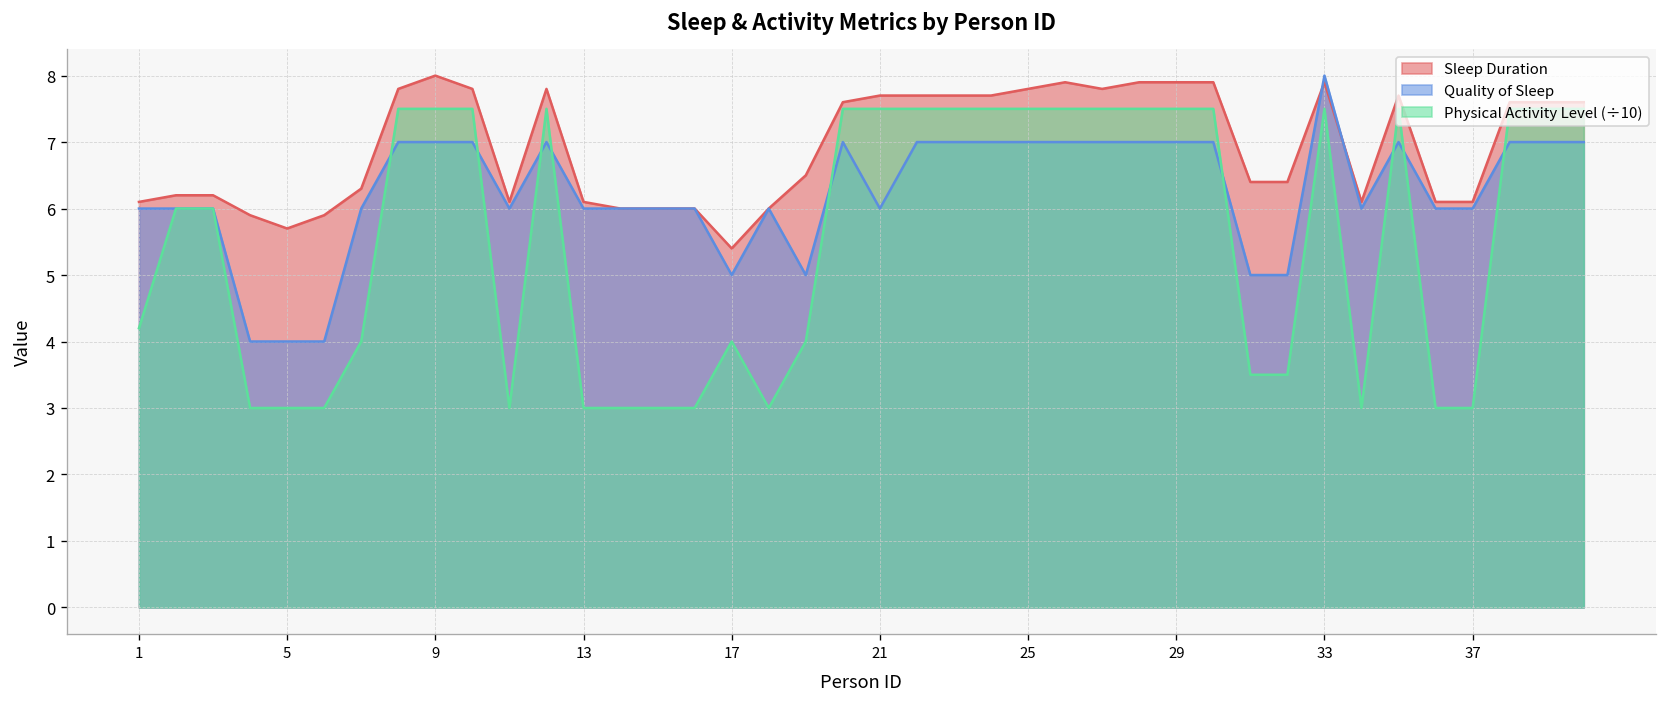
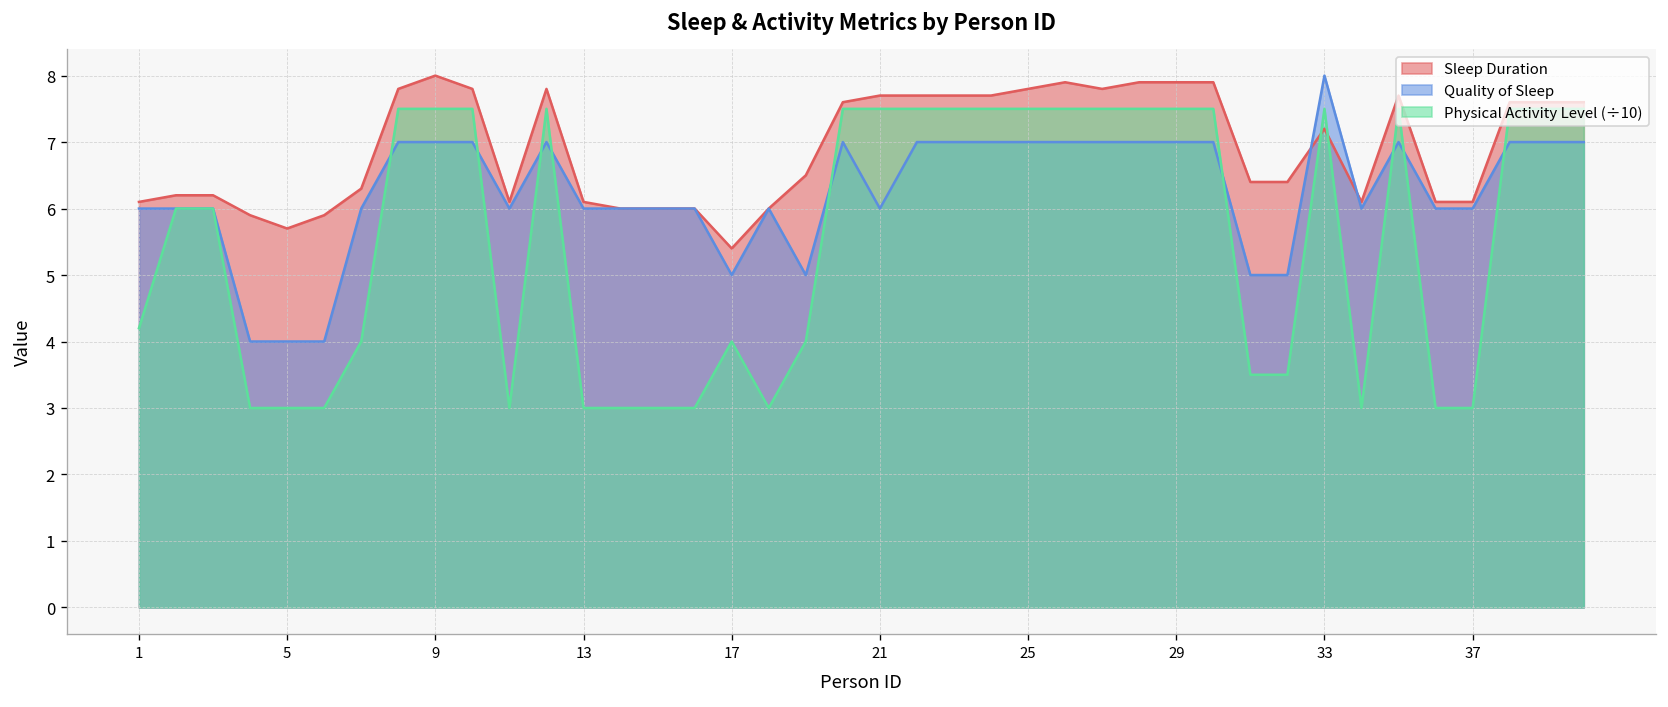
Sleep Duration, 33: 7.9 -> 7.2
